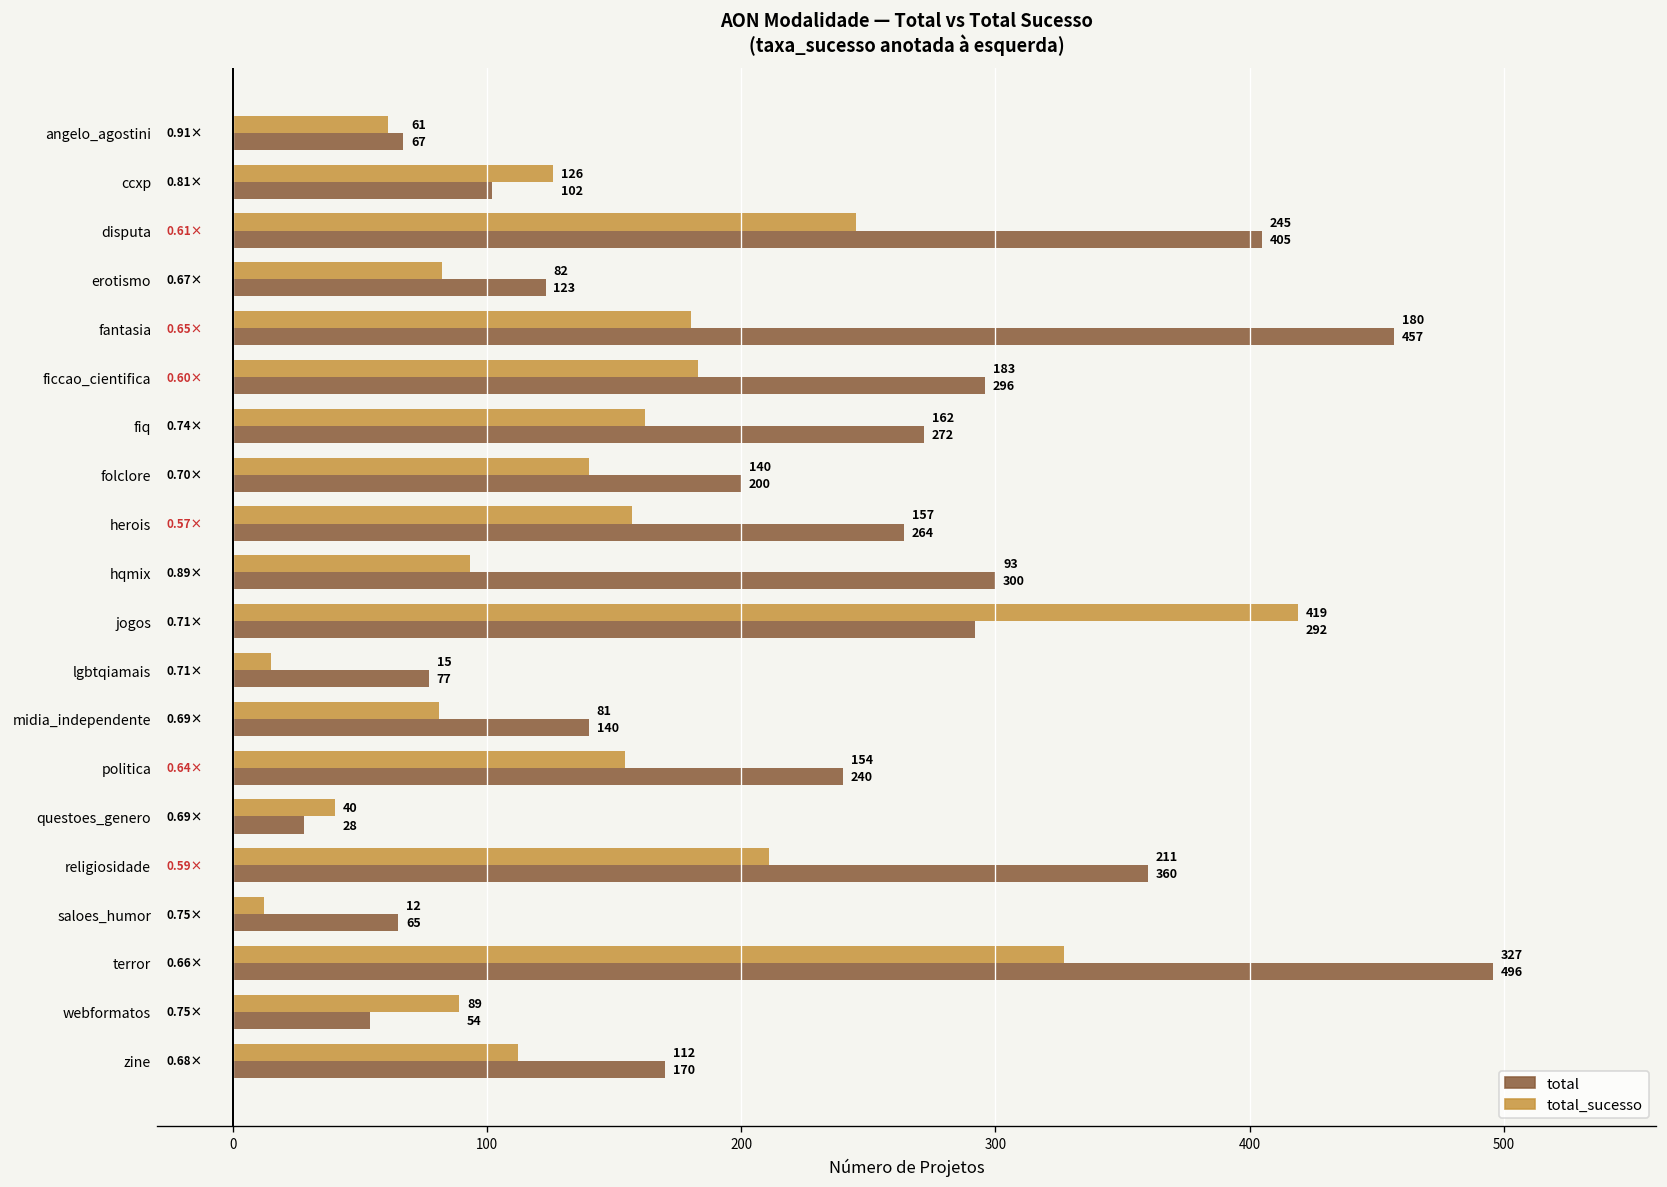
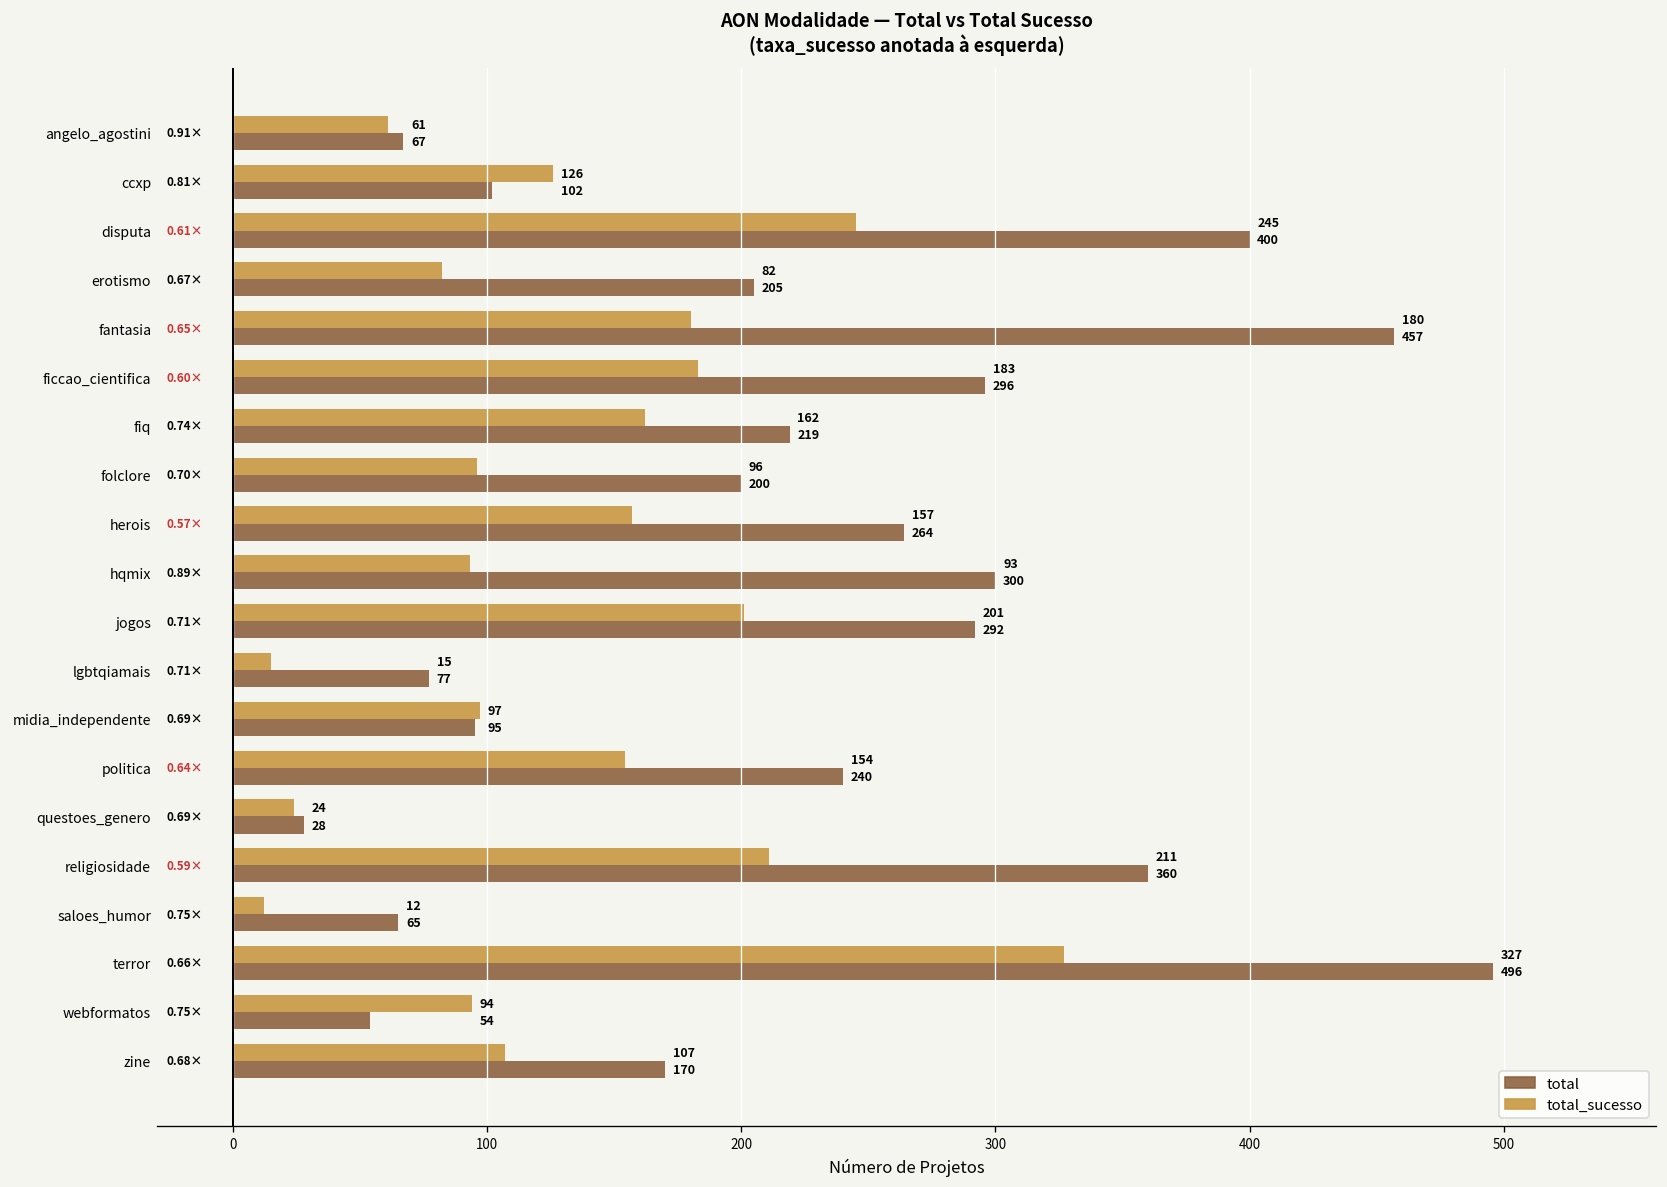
total, disputa: 405 -> 400
total, erotismo: 123 -> 205
total, fiq: 272 -> 219
total_sucesso, folclore: 140 -> 96
total_sucesso, jogos: 419 -> 201
total_sucesso, midia_independente: 81 -> 97
total, midia_independente: 140 -> 95
total_sucesso, questoes_genero: 40 -> 24
total_sucesso, webformatos: 89 -> 94
total_sucesso, zine: 112 -> 107
